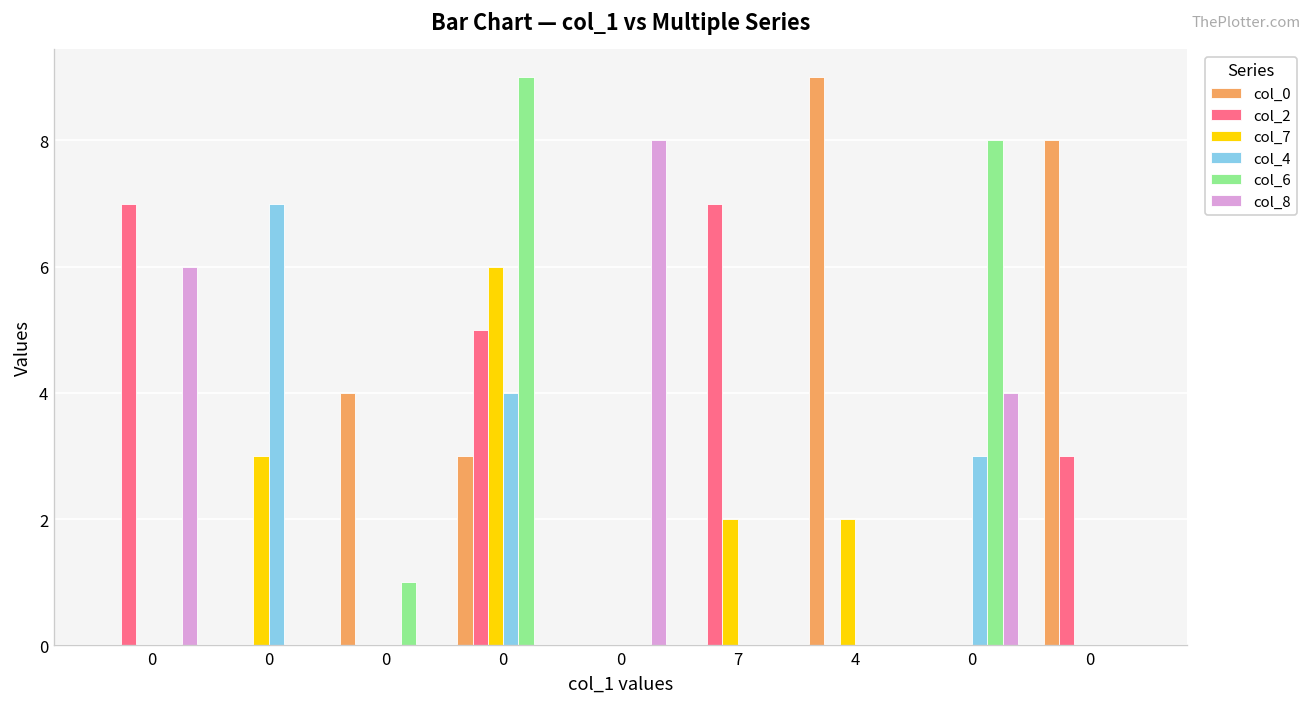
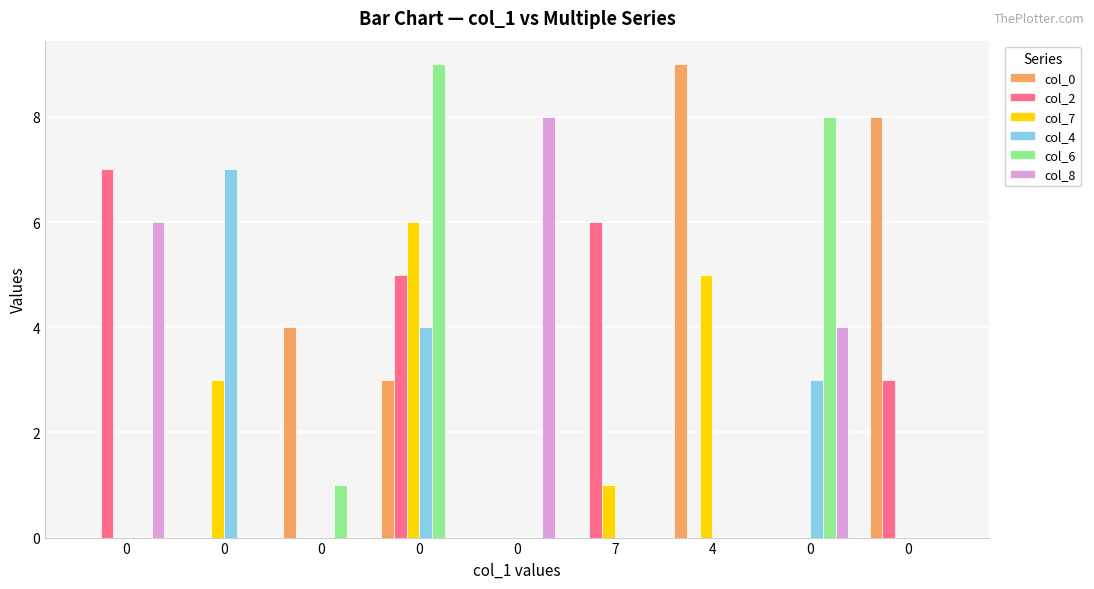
col_2, 7: 7 -> 6
col_7, 7: 2 -> 1
col_7, 4: 2 -> 5
